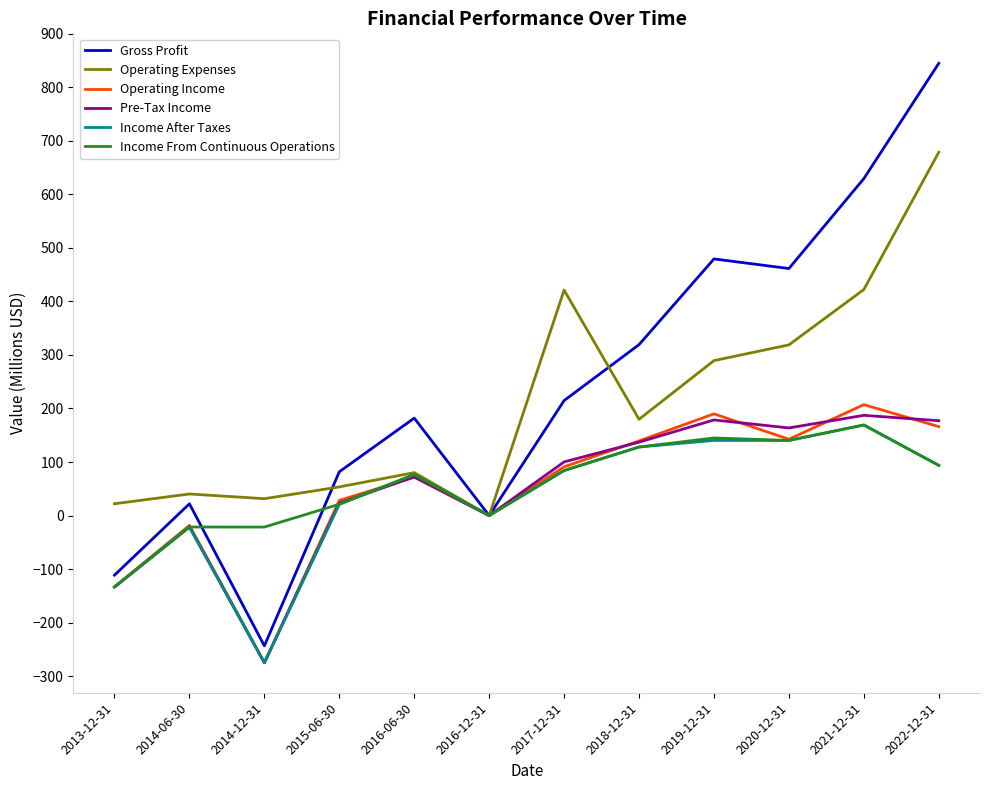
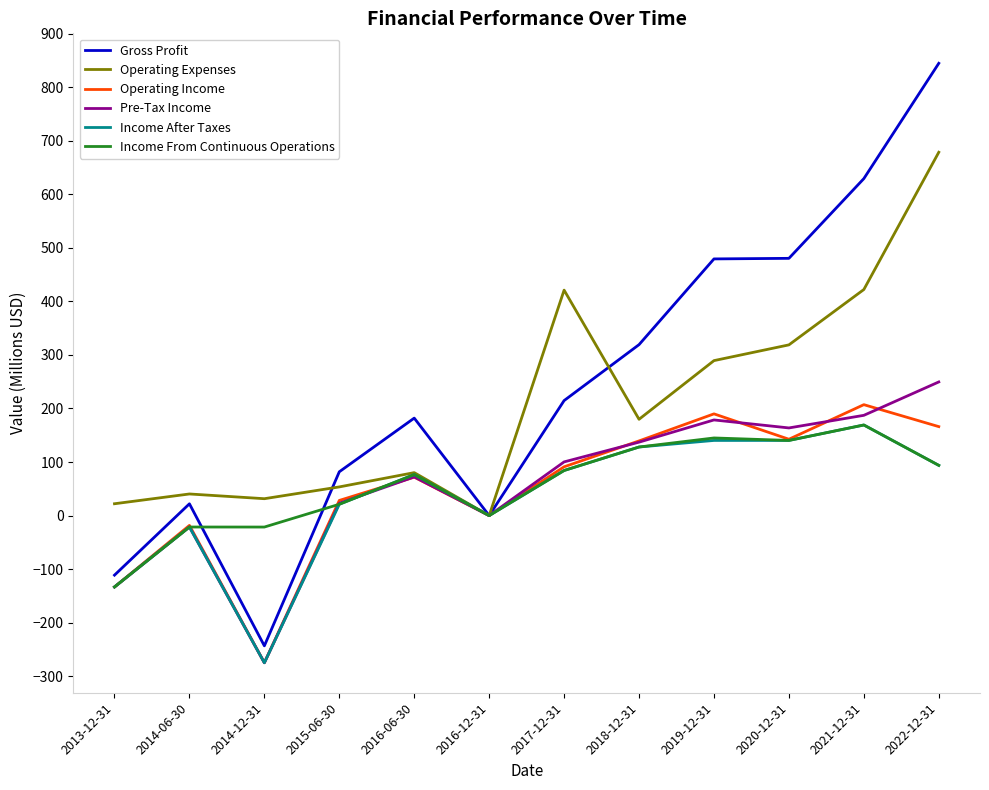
Gross Profit, 2020-12-31: 460 -> 480
Pre-Tax Income, 2022-12-31: 180 -> 250
